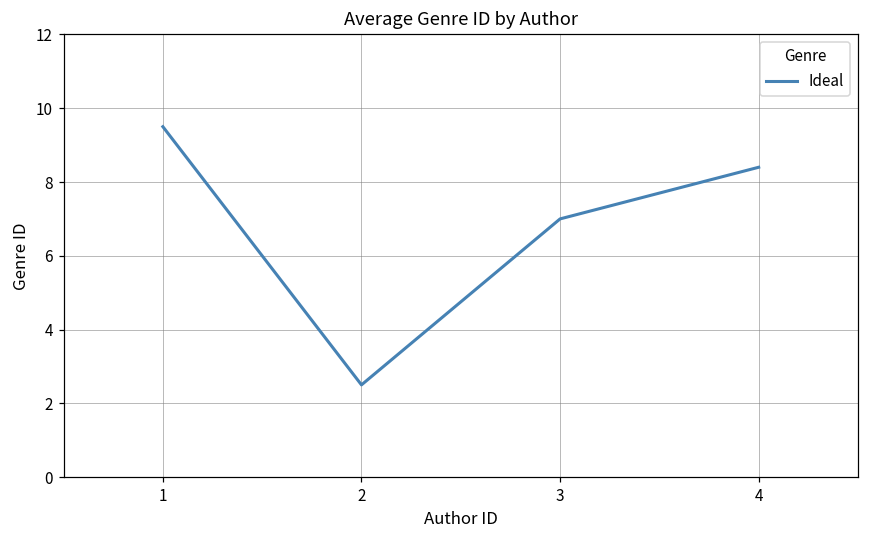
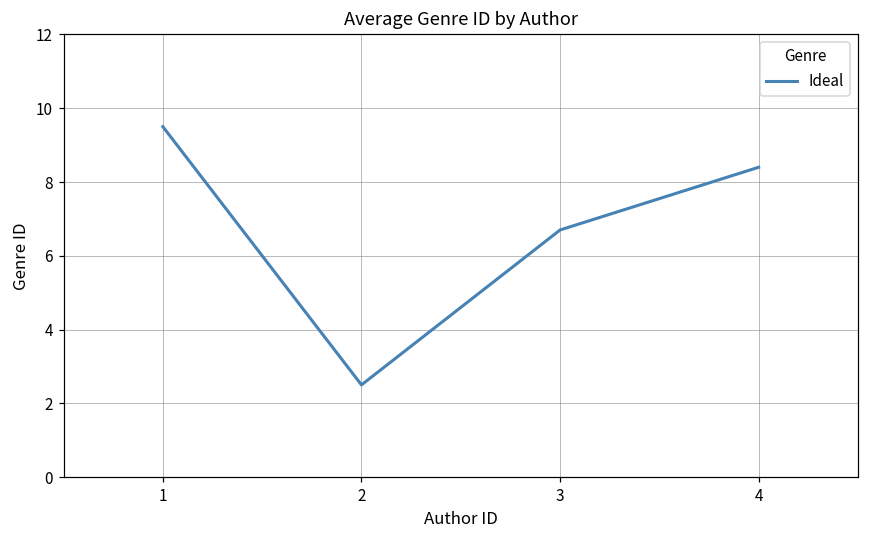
3: 7.0 -> 6.7
